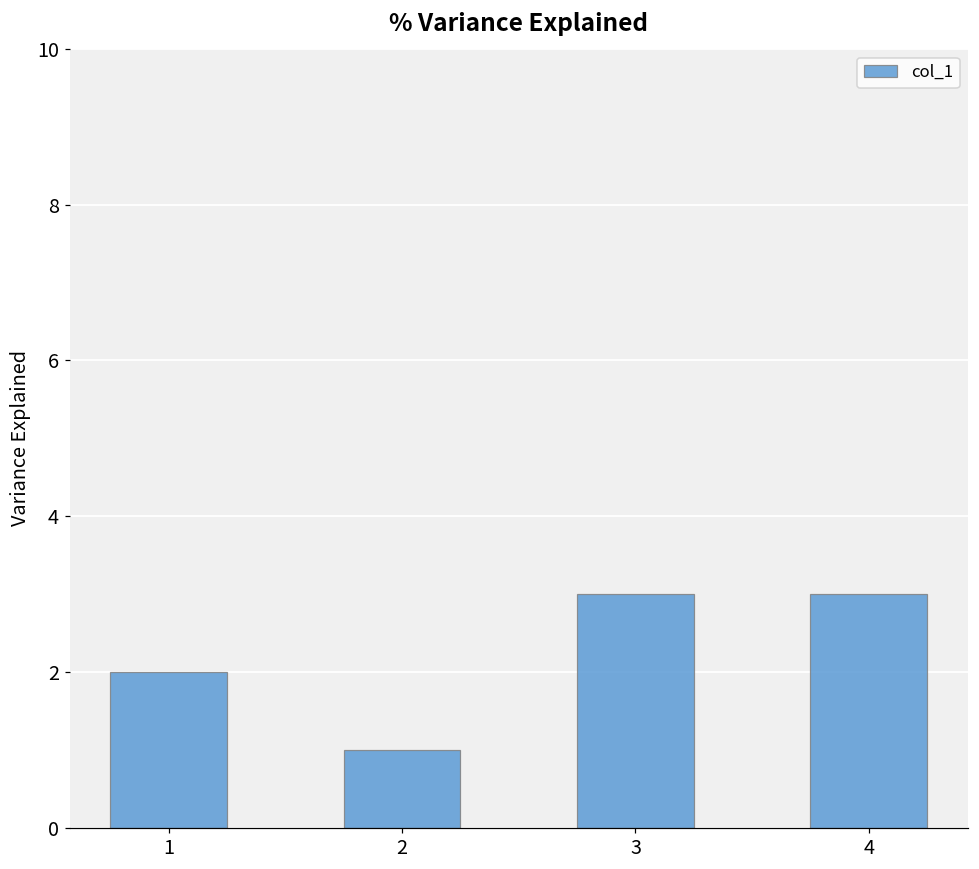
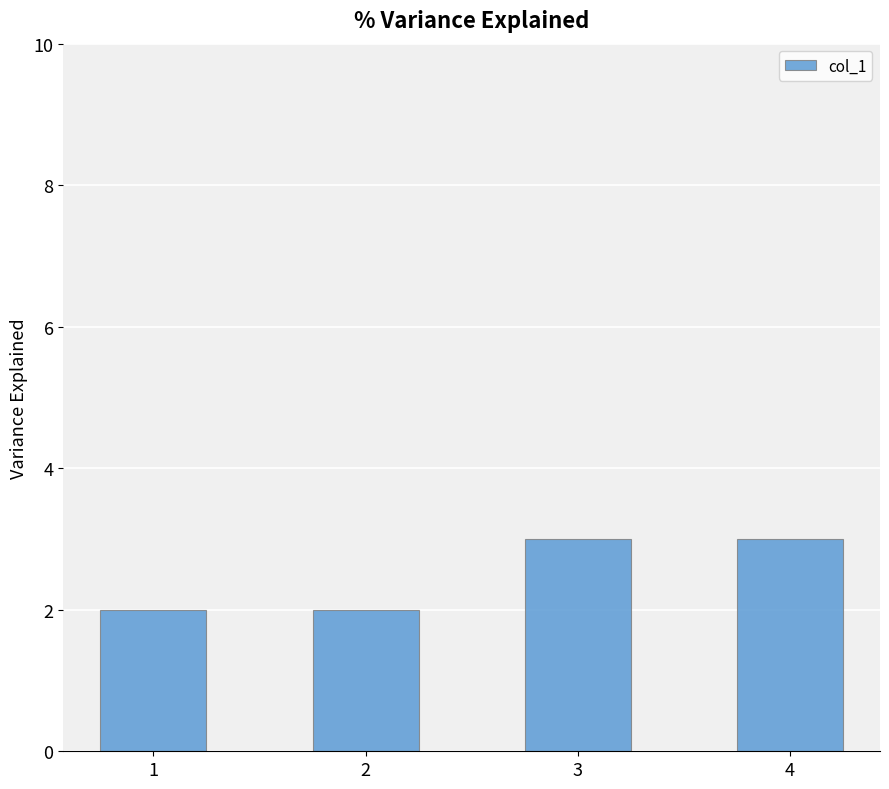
2: 1 -> 2
